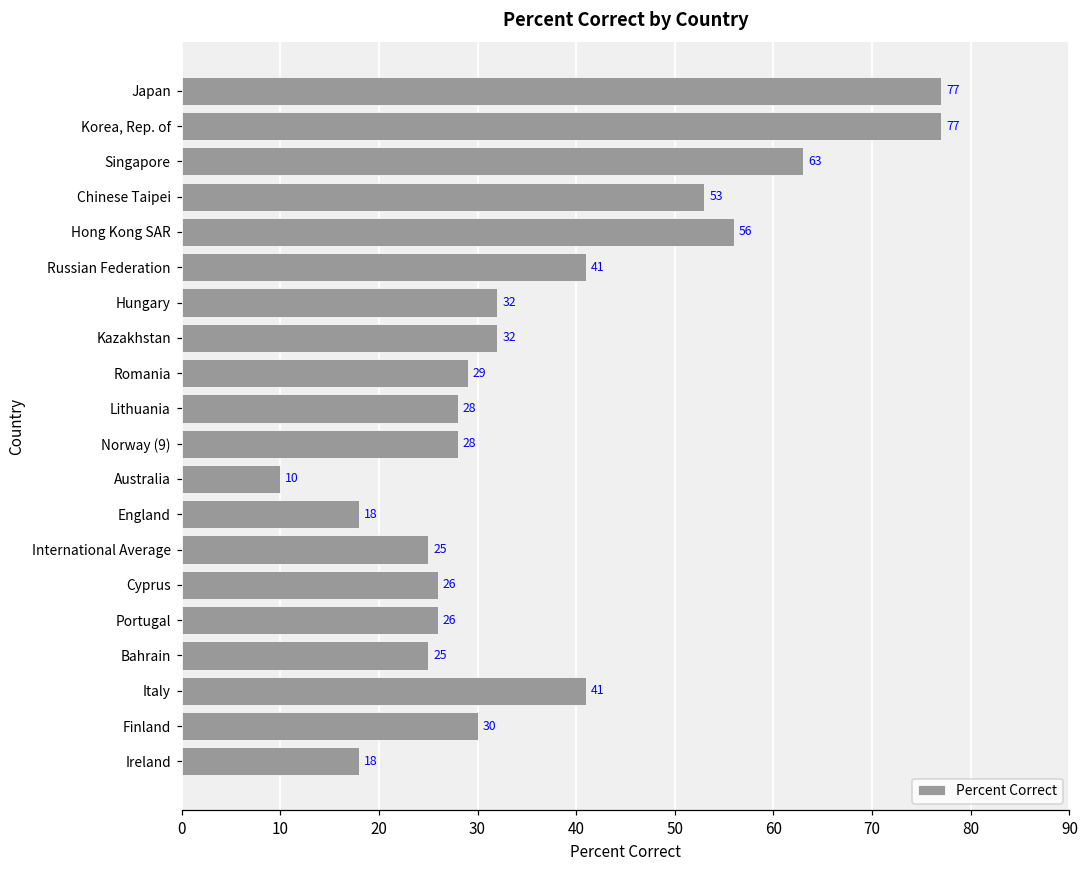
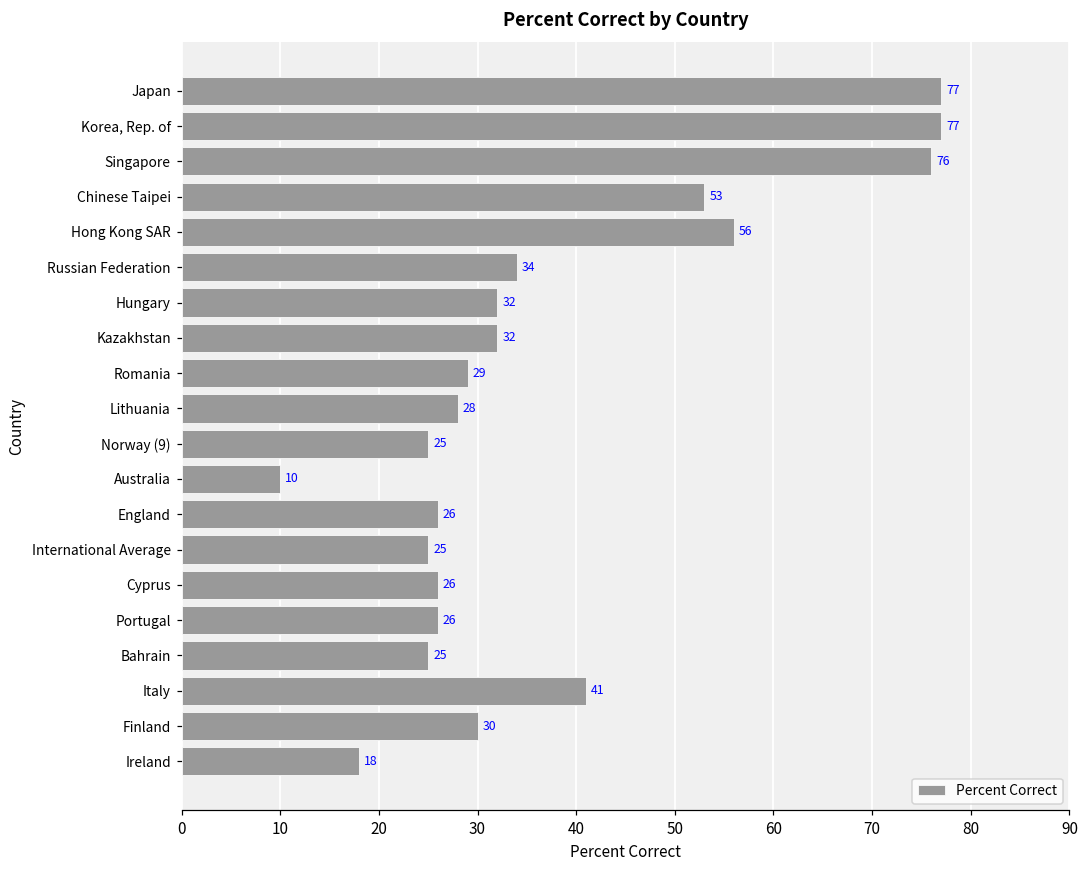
Singapore: 63 -> 76
Russian Federation: 41 -> 34
Norway (9): 28 -> 25
England: 18 -> 26
